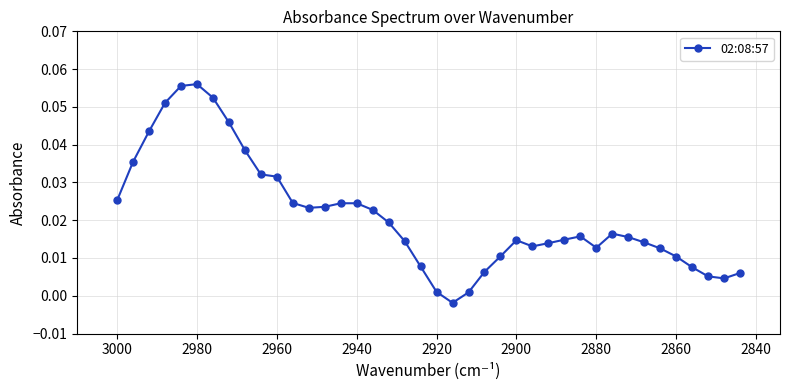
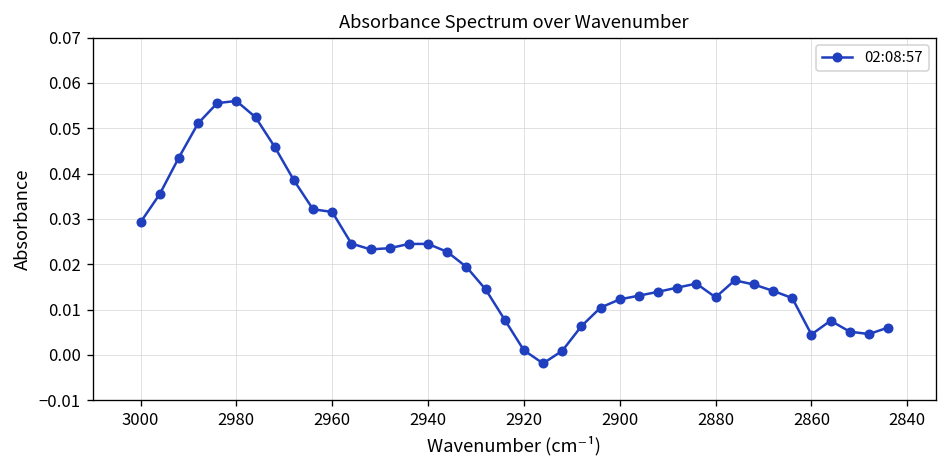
3000: 0.025 -> 0.029
2900: 0.015 -> 0.012
2860: 0.010 -> 0.005
